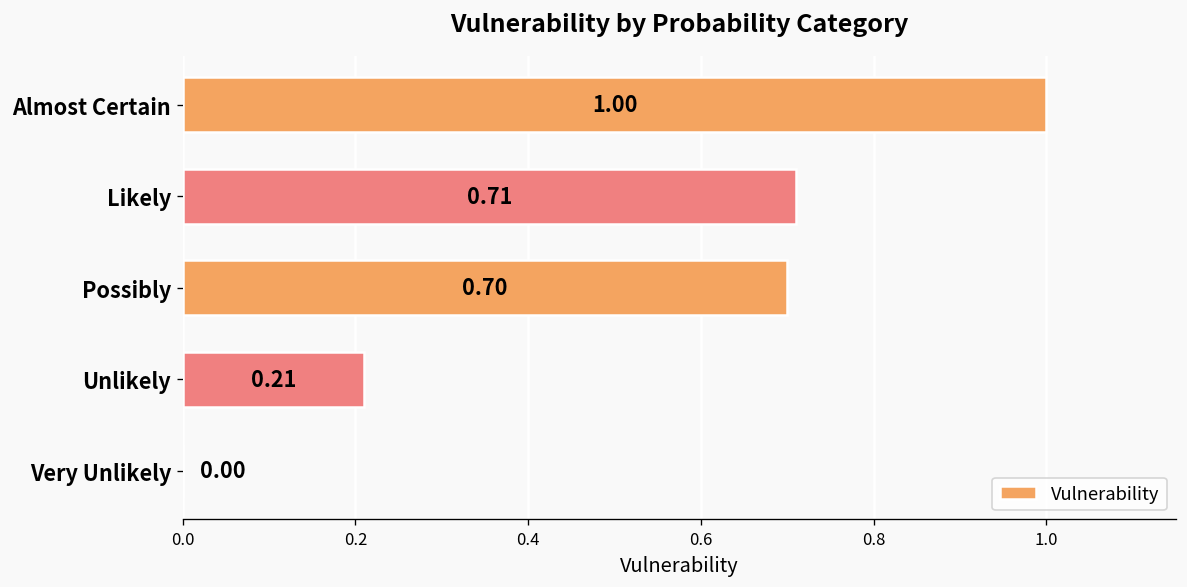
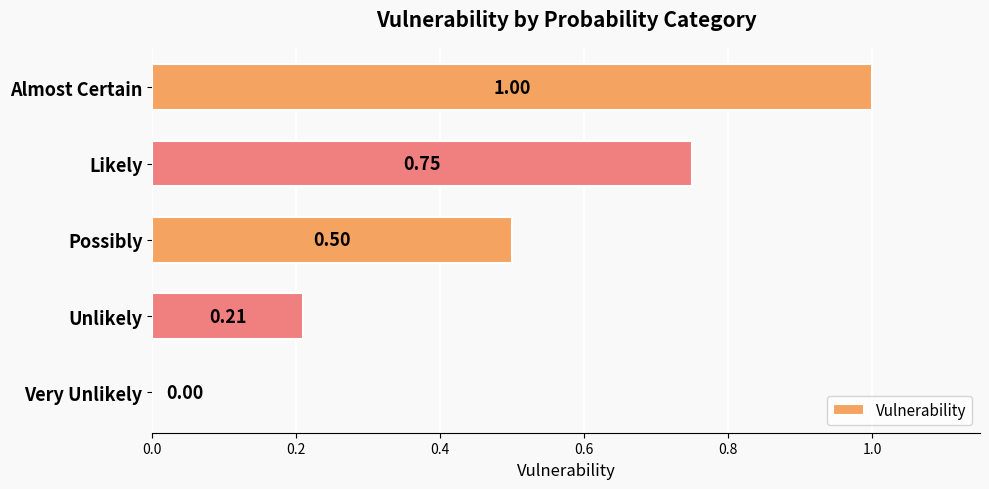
Likely: 0.71 -> 0.75
Possibly: 0.70 -> 0.50
